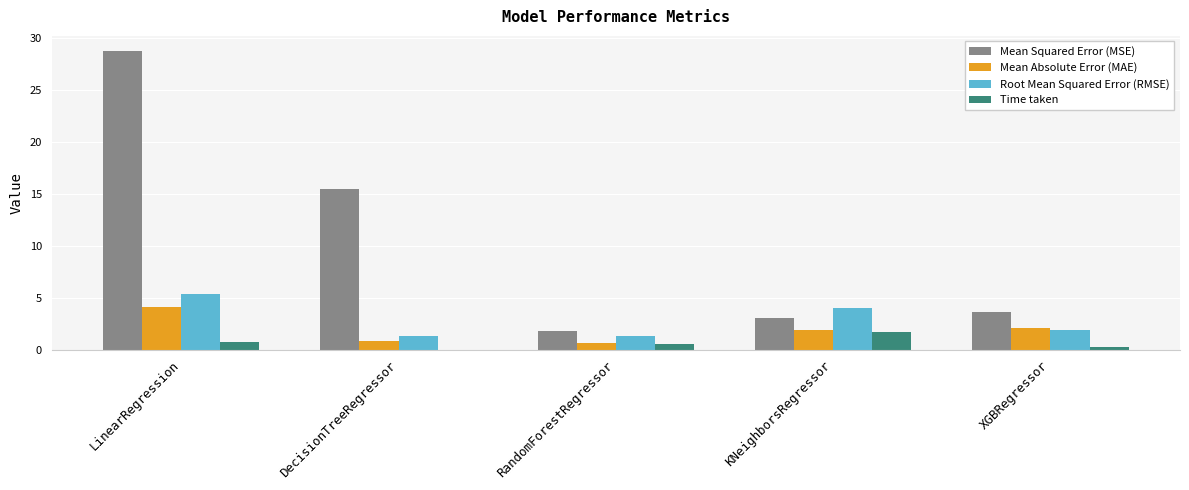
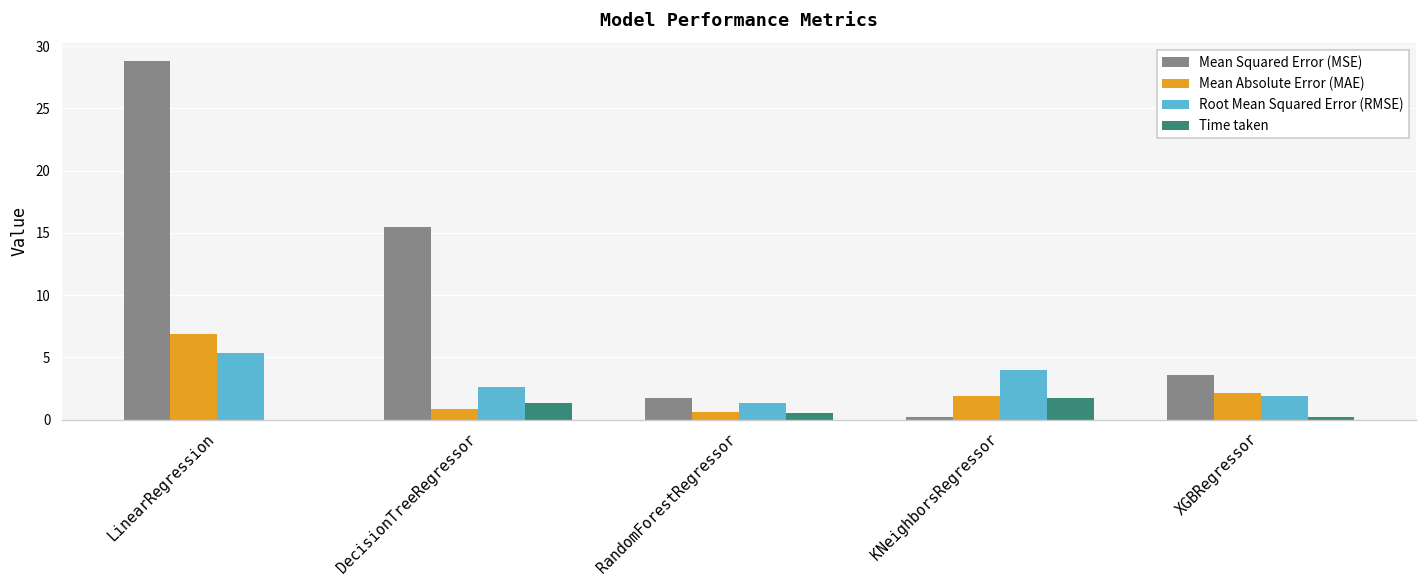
Mean Absolute Error (MAE), LinearRegression: 4.2 -> 6.9
Time taken, LinearRegression: 0.8 -> 0.0
Root Mean Squared Error (RMSE), DecisionTreeRegressor: 1.4 -> 2.6
Time taken, DecisionTreeRegressor: 0.0 -> 1.3
Mean Squared Error (MSE), KNeighborsRegressor: 3.0 -> 0.3
